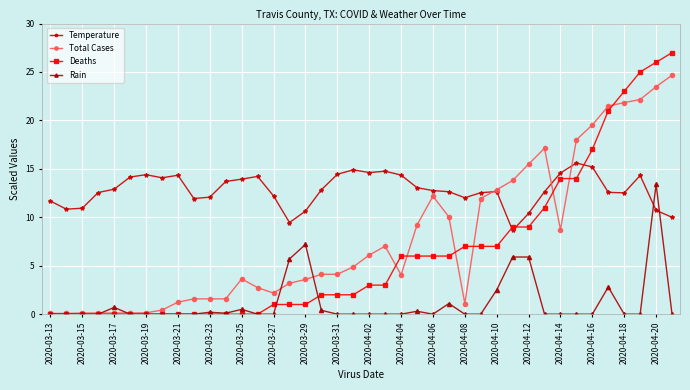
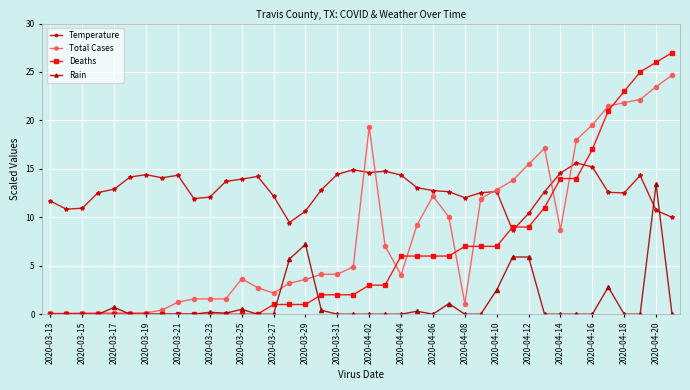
Total Cases, 2020-04-02: 6 -> 19
